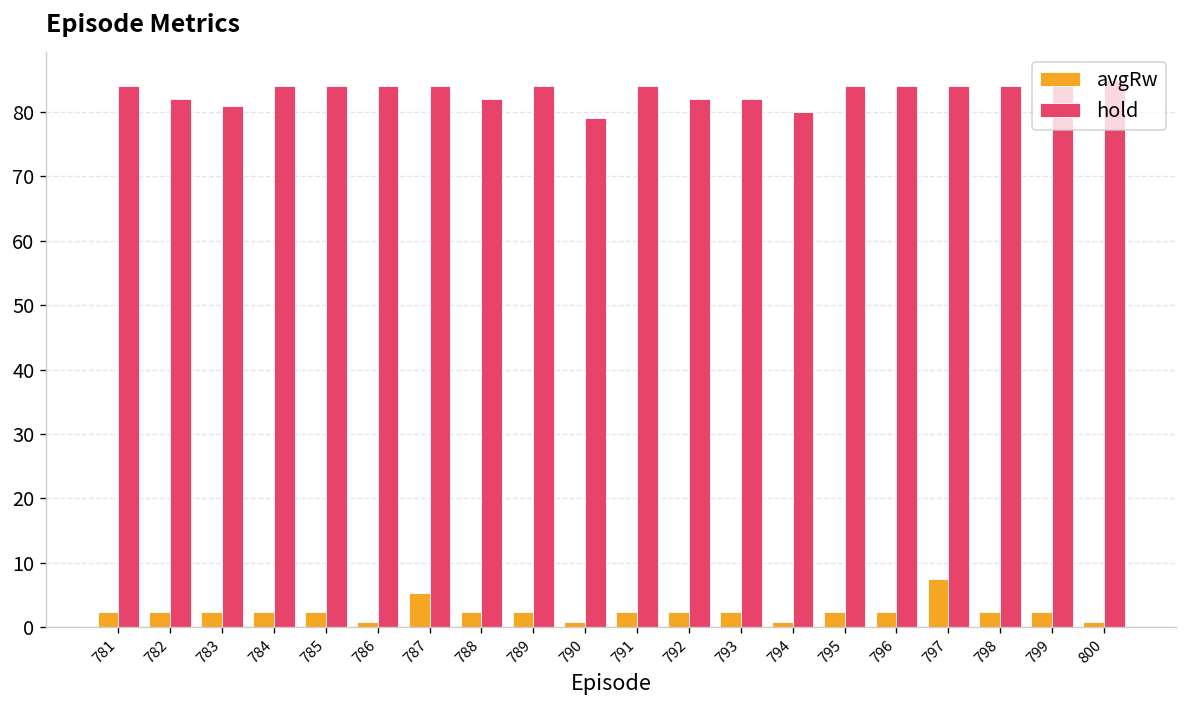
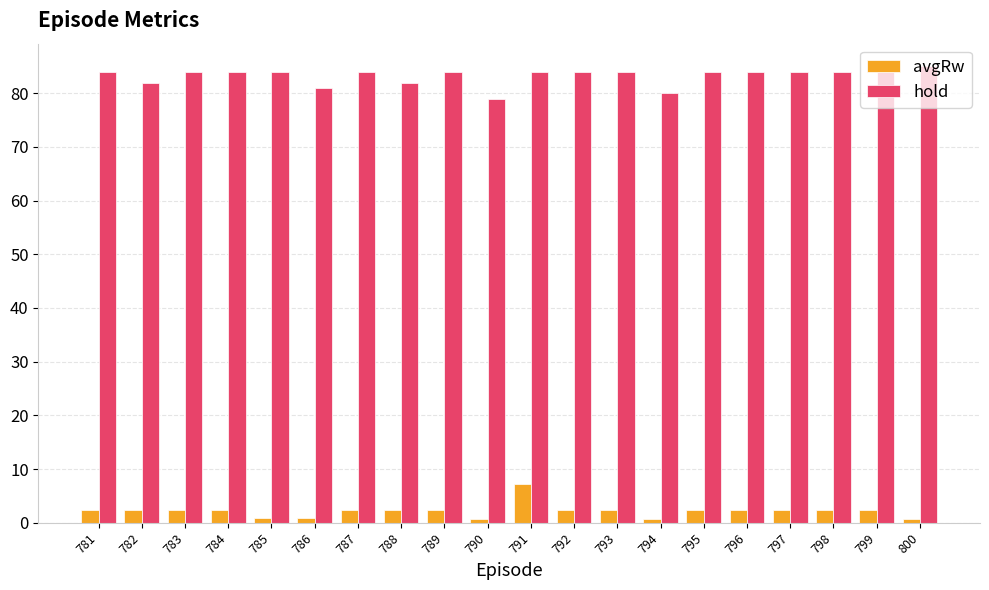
hold, 783: 81 -> 84
avgRw, 785: 2 -> 1
hold, 786: 84 -> 81
avgRw, 787: 5 -> 2
avgRw, 791: 2 -> 7
hold, 792: 82 -> 84
hold, 793: 82 -> 84
avgRw, 797: 8 -> 2
